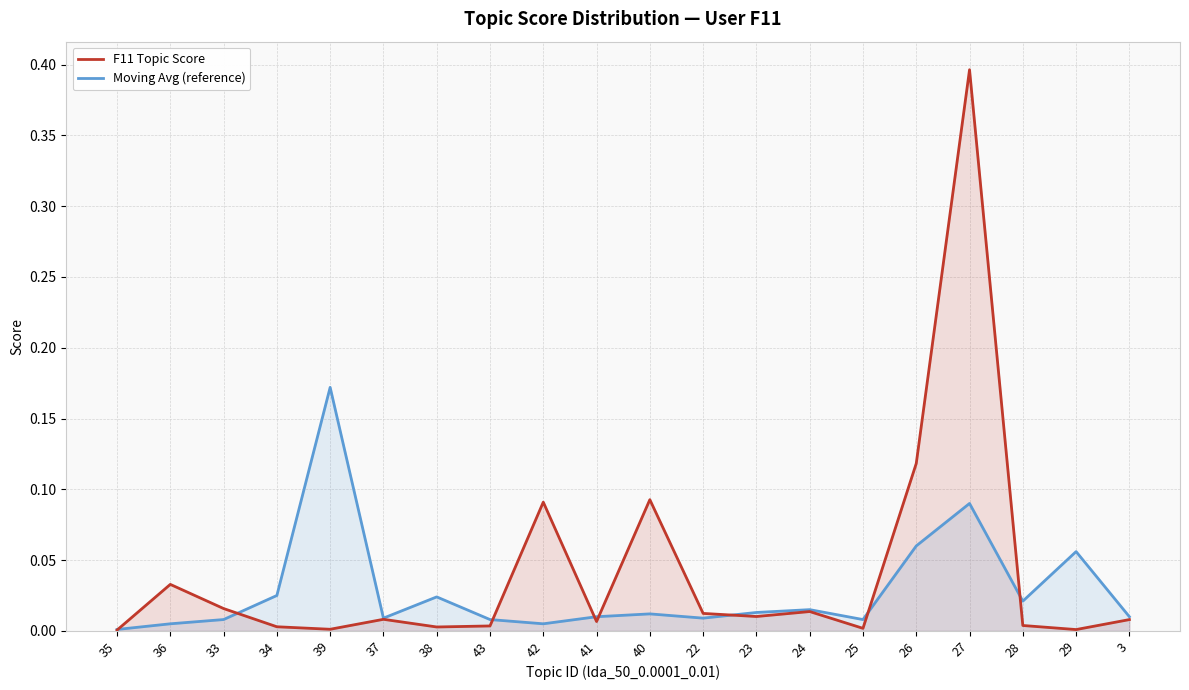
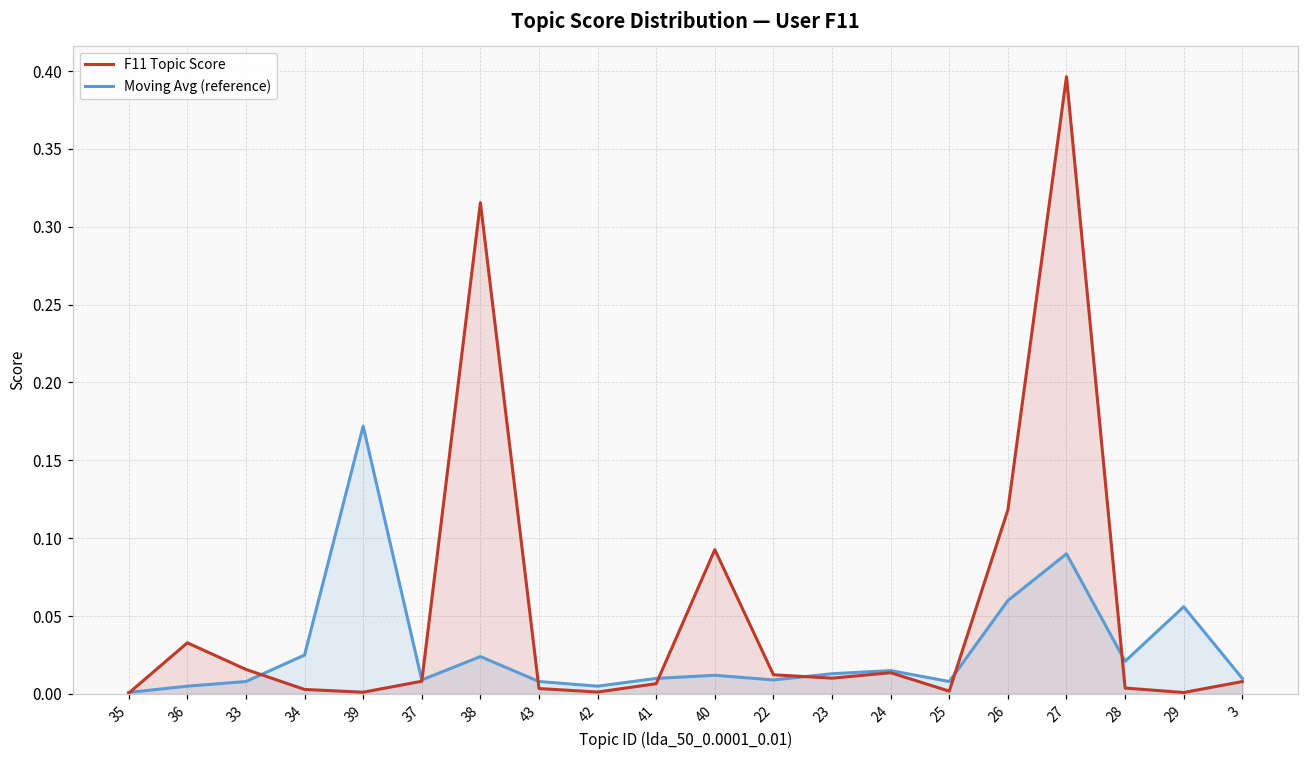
F11 Topic Score, 38: 0.003 -> 0.315
F11 Topic Score, 42: 0.091 -> 0.001
